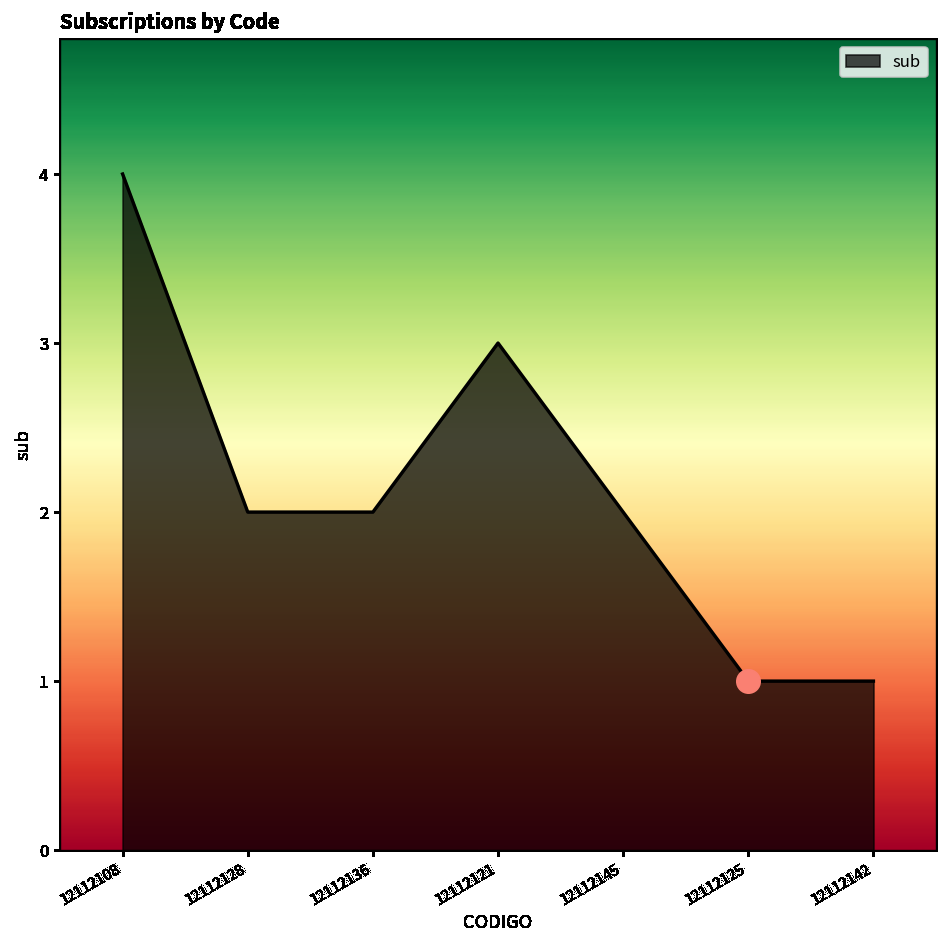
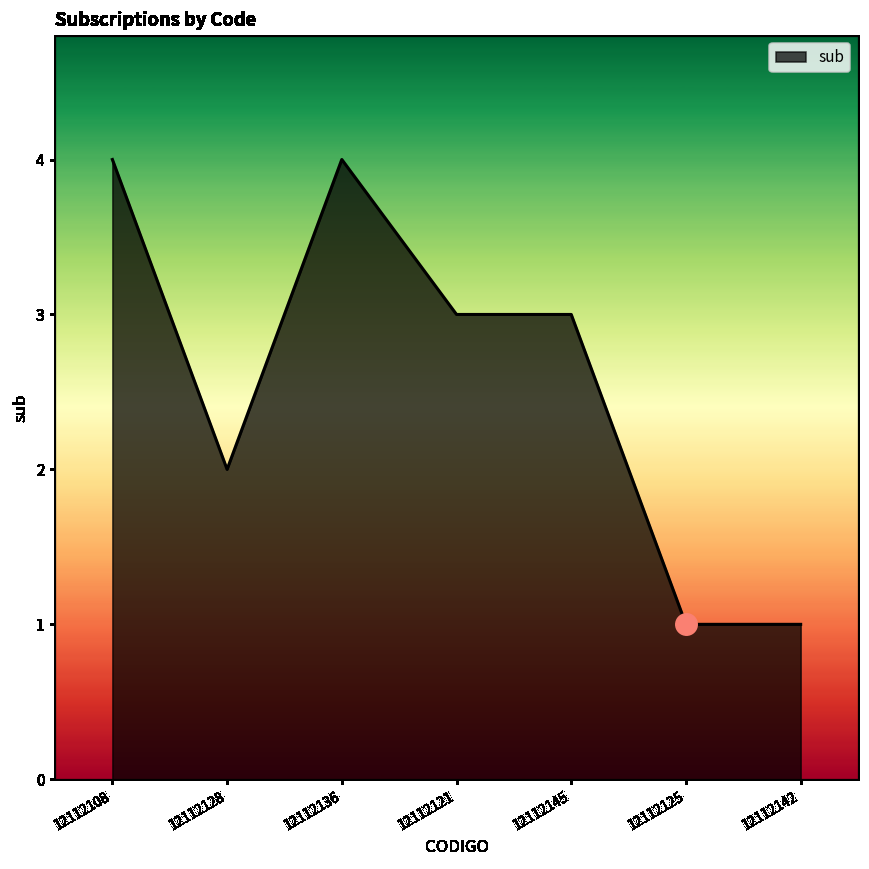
sub, 12112136: 2 -> 4
sub, 12112145: 2 -> 3
